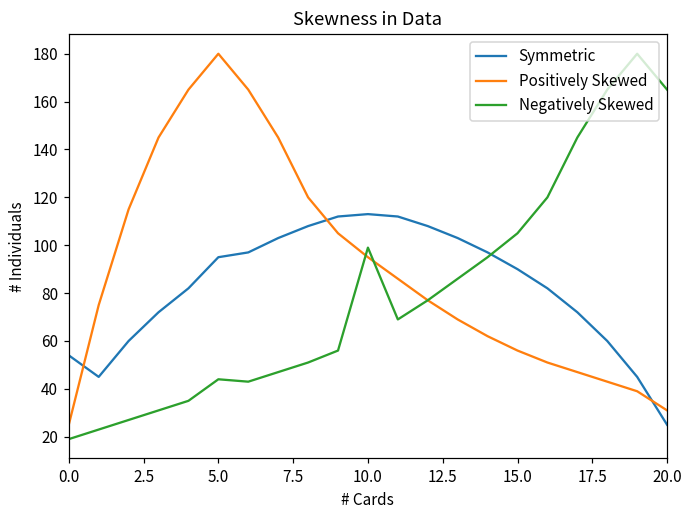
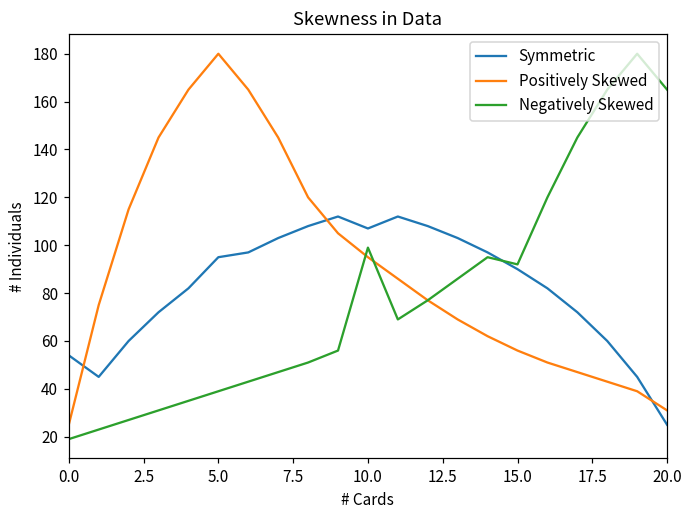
Negatively Skewed, 5.0: 44 -> 39
Symmetric, 10.0: 113 -> 107
Negatively Skewed, 15.0: 105 -> 92
